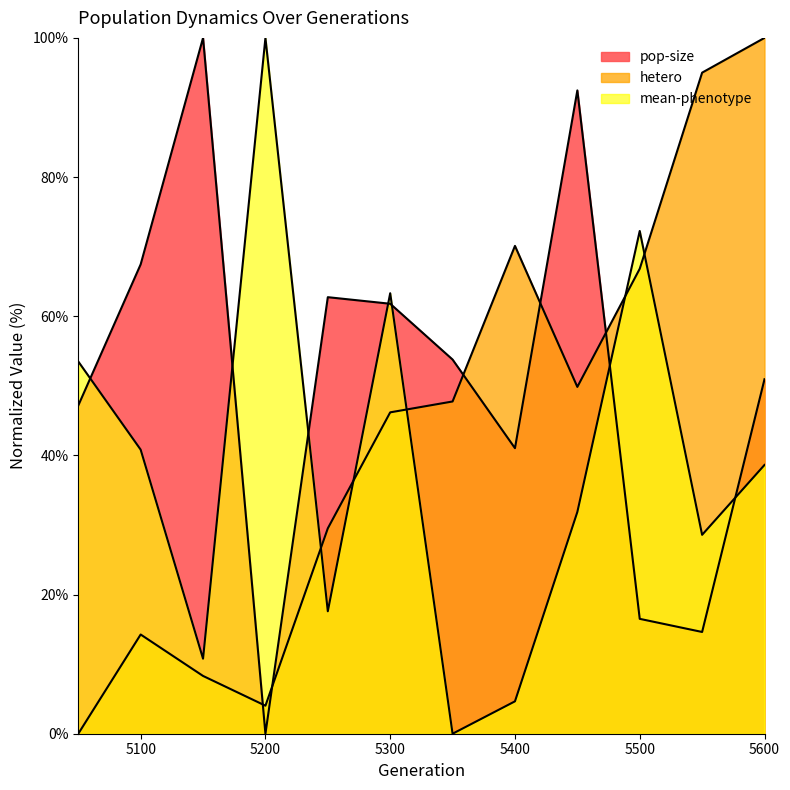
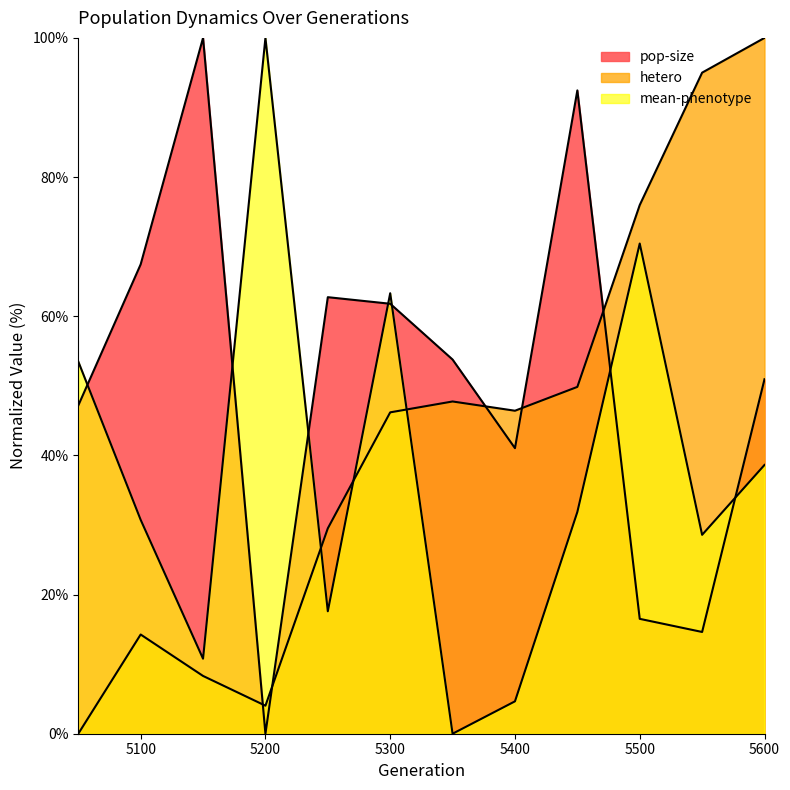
mean-phenotype, 5100: 41% -> 31%
hetero, 5400: 70% -> 46%
hetero, 5500: 67% -> 76%
mean-phenotype, 5500: 72% -> 70%
